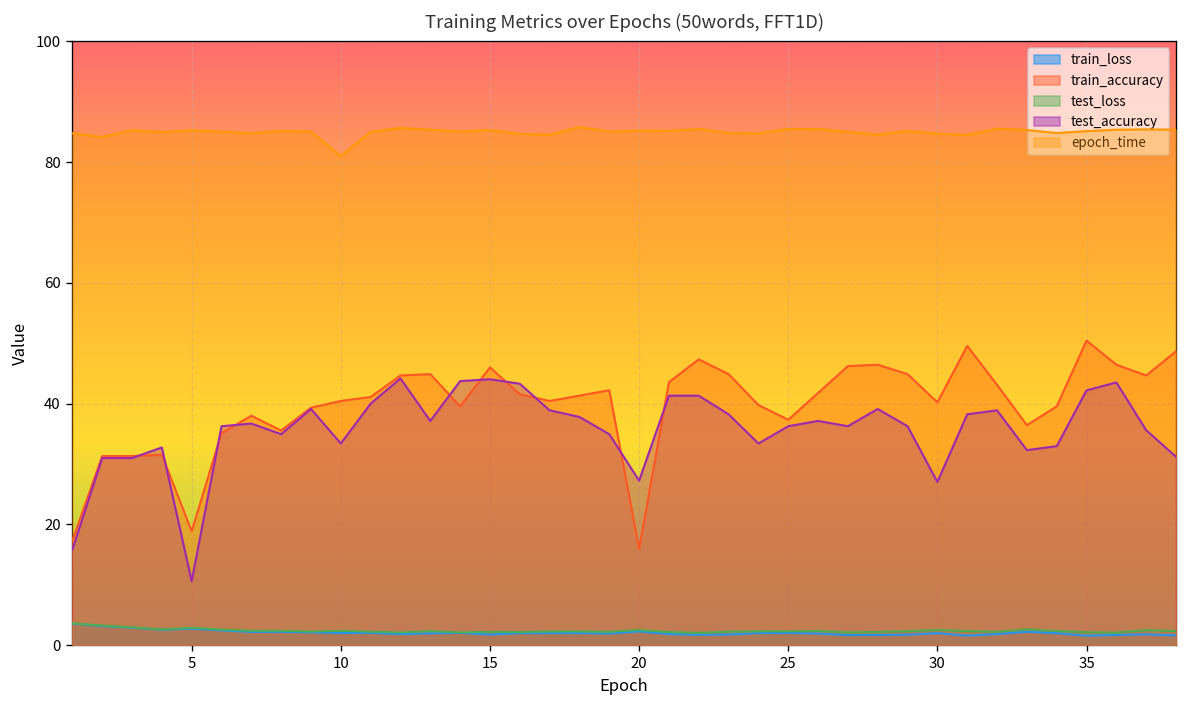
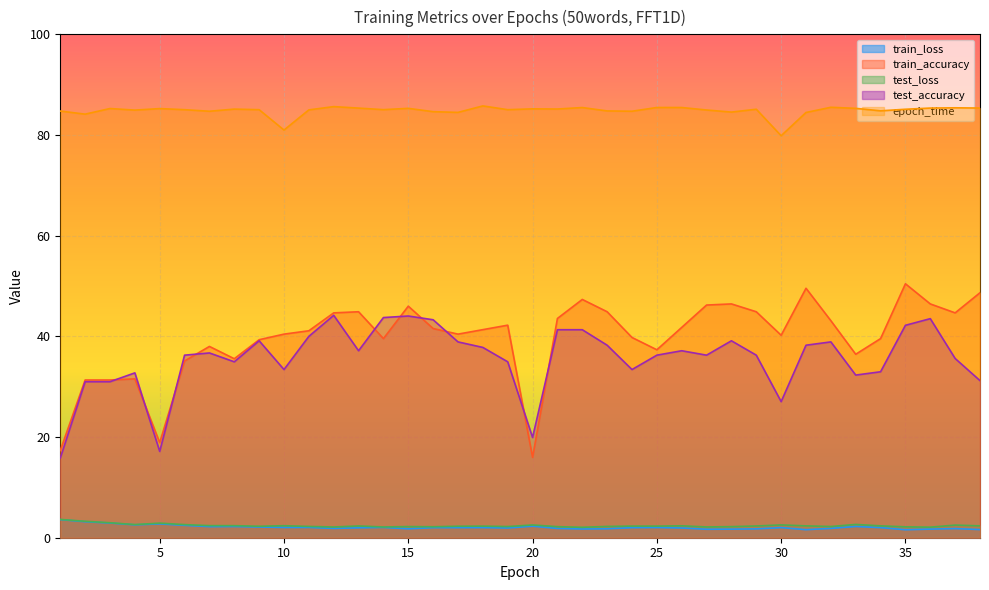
test_accuracy, 5: 11 -> 17
test_accuracy, 20: 27 -> 20
epoch_time, 30: 85 -> 80
